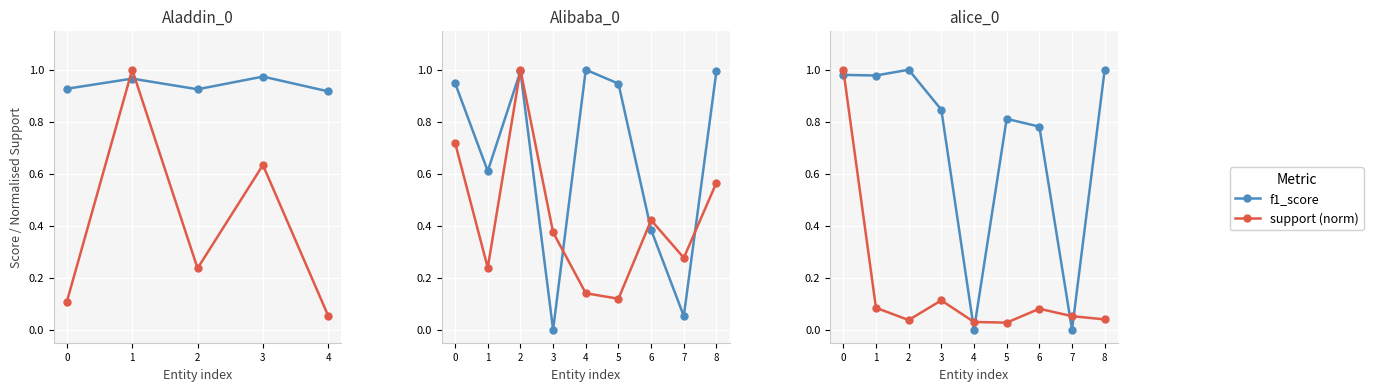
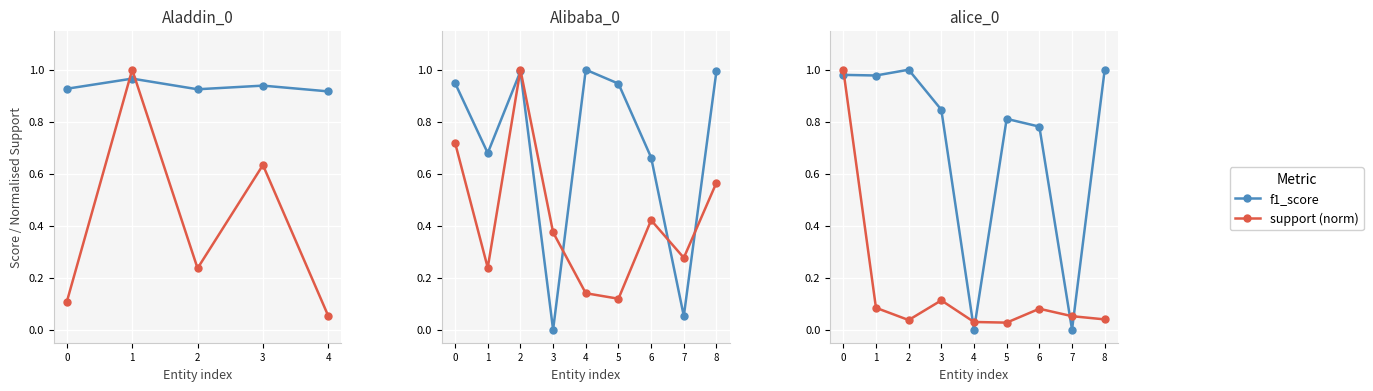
Aladdin_0, f1_score, 3: 0.97 -> 0.94
Alibaba_0, f1_score, 1: 0.61 -> 0.68
Alibaba_0, f1_score, 6: 0.38 -> 0.66
